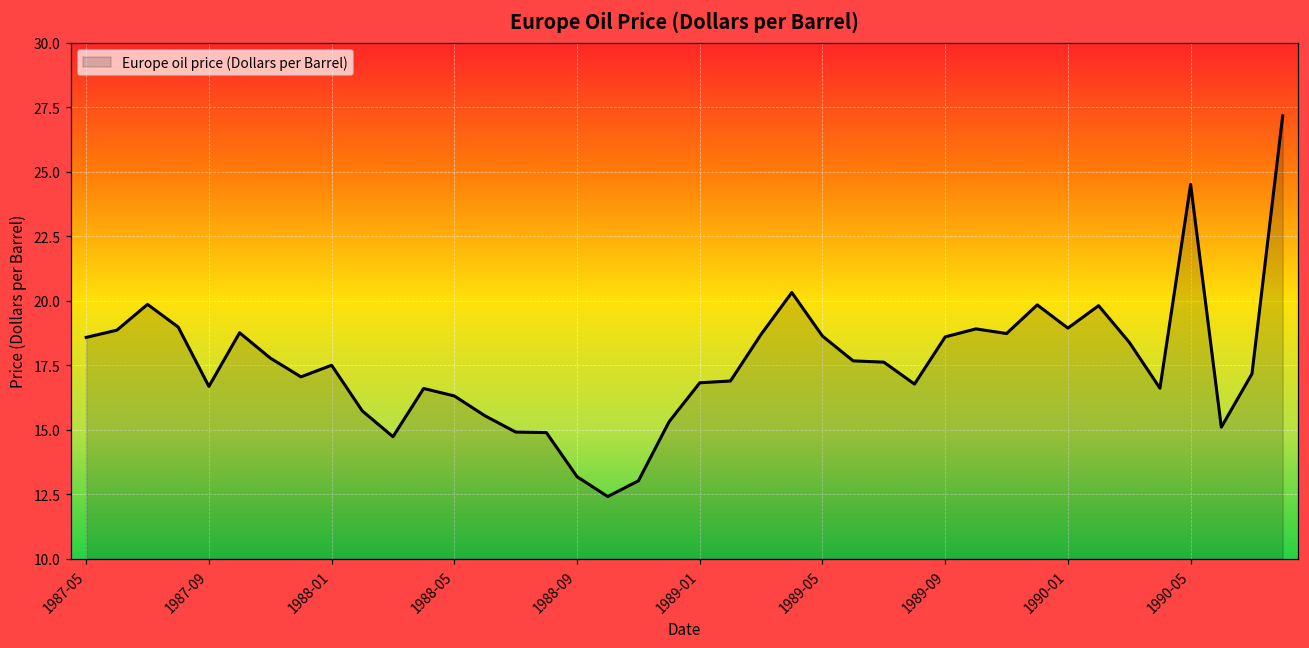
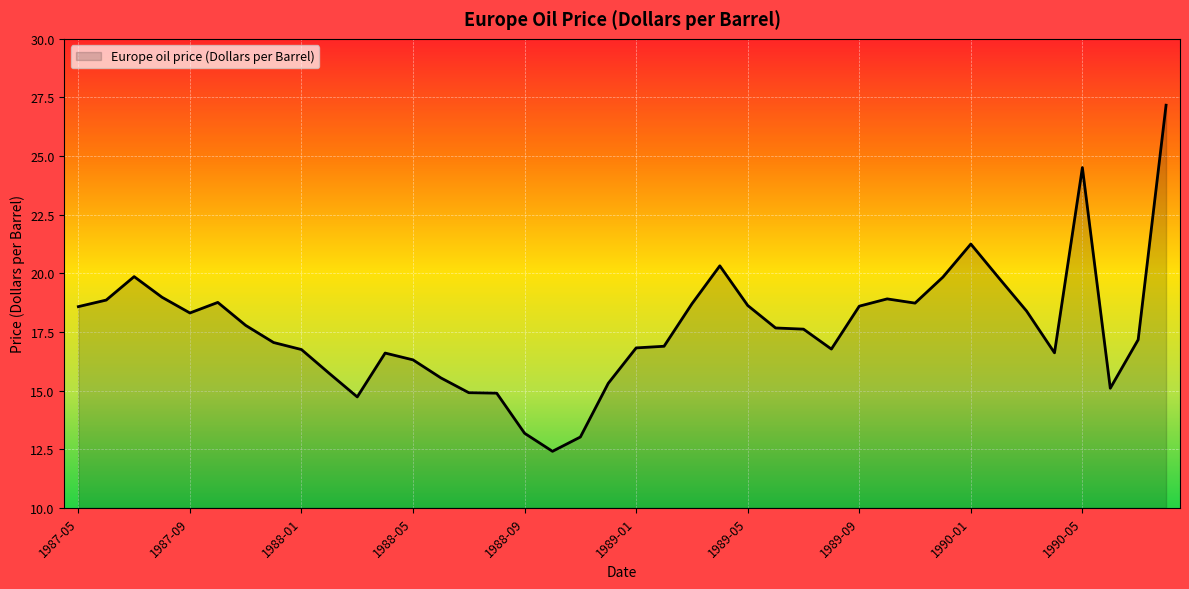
1987-09: 16.7 -> 18.3
1988-01: 17.5 -> 16.8
1990-01: 18.9 -> 21.3
